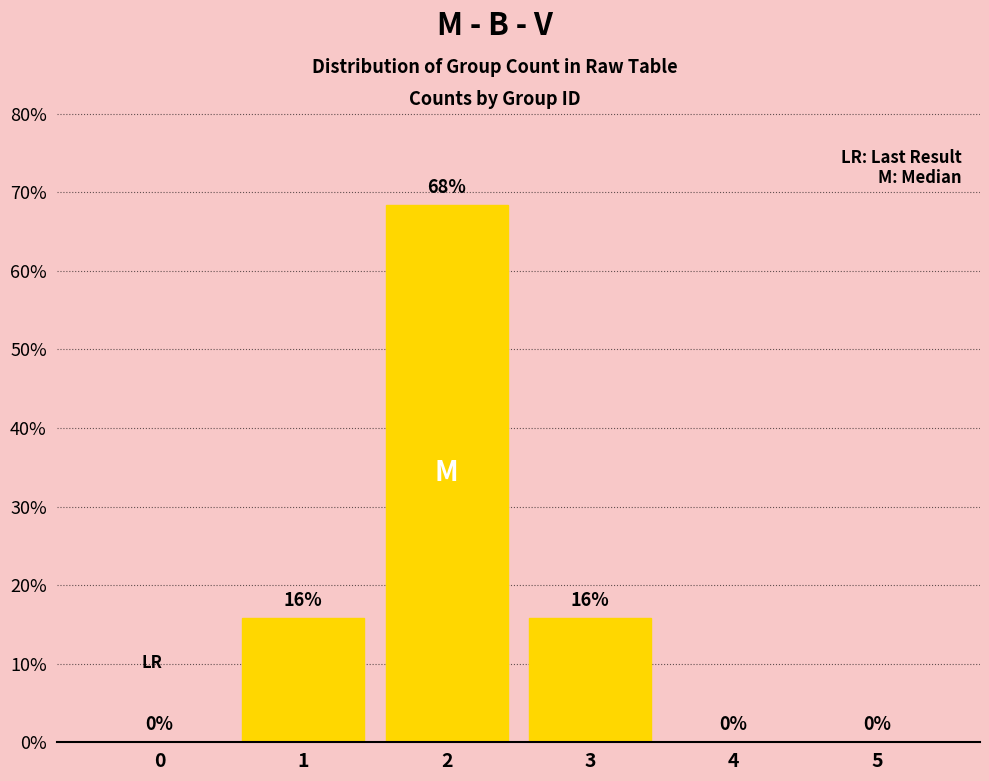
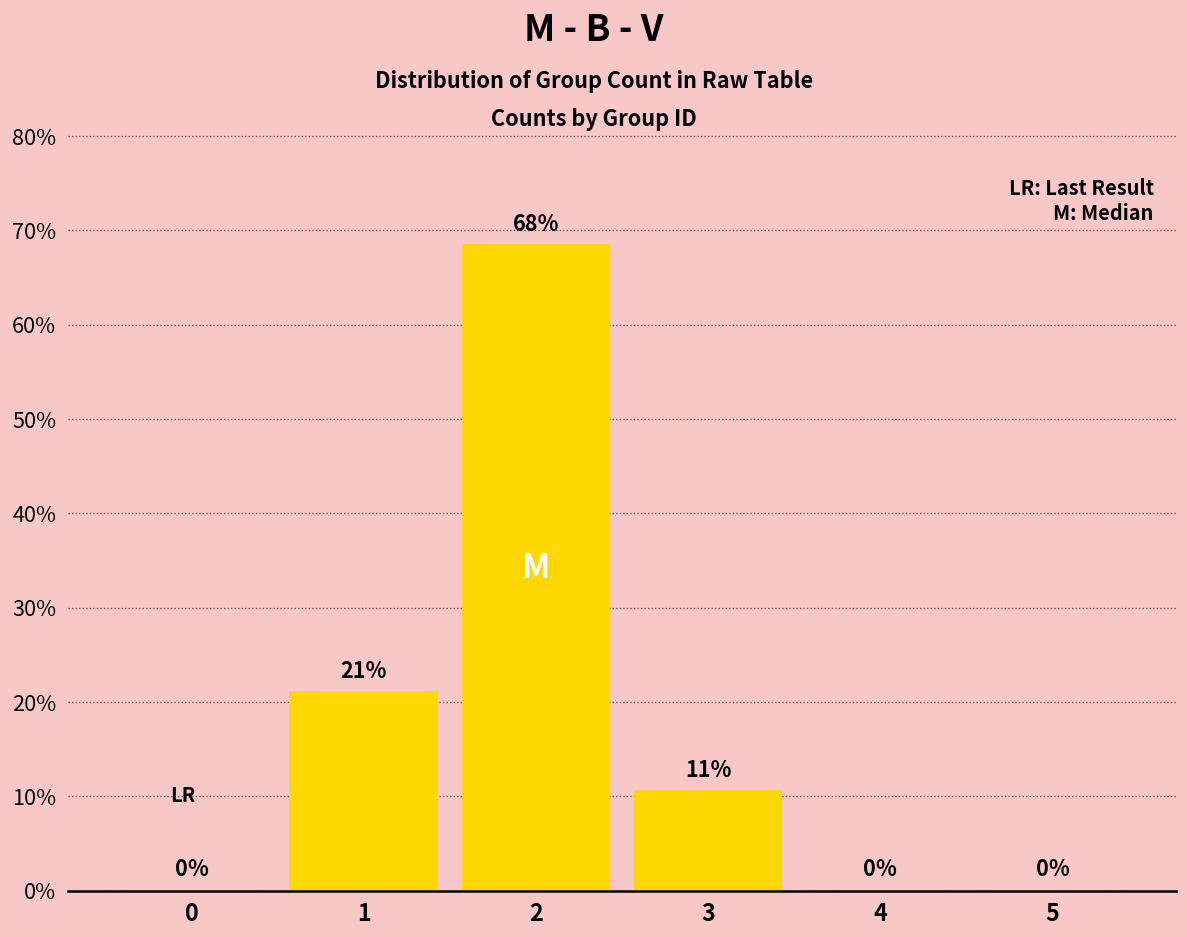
1: 16% -> 21%
3: 16% -> 11%
